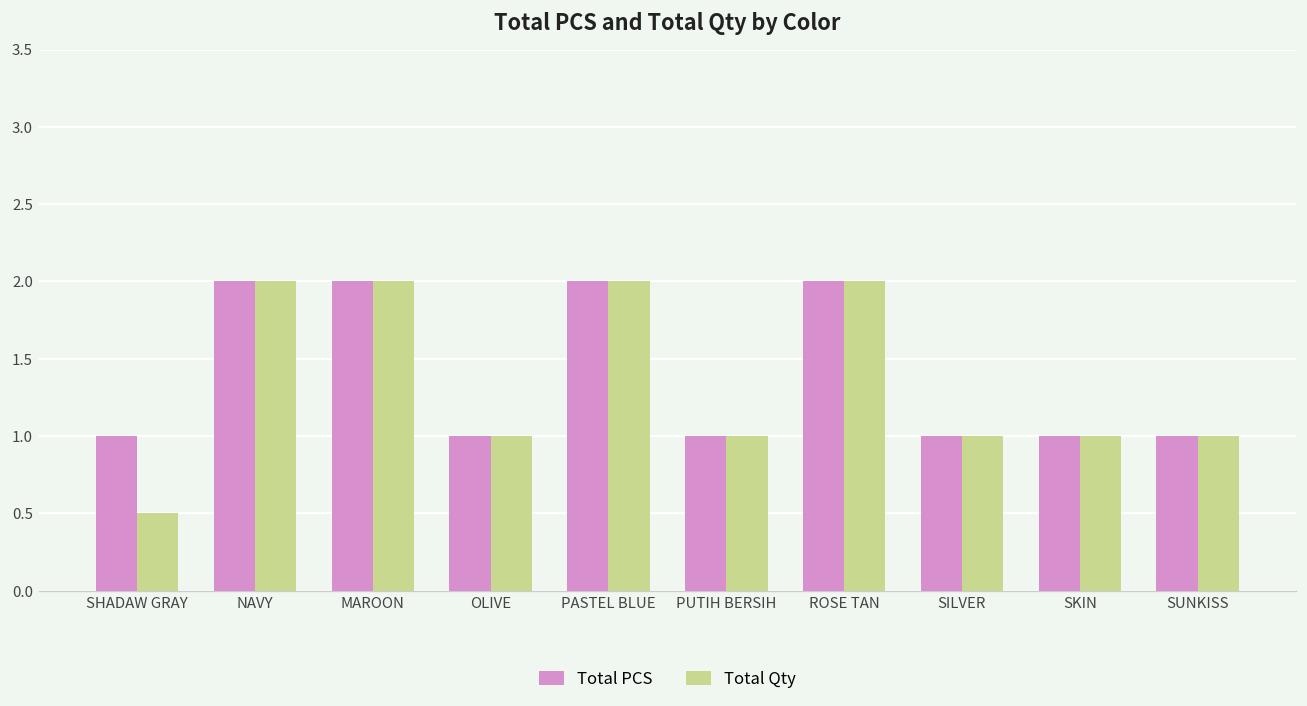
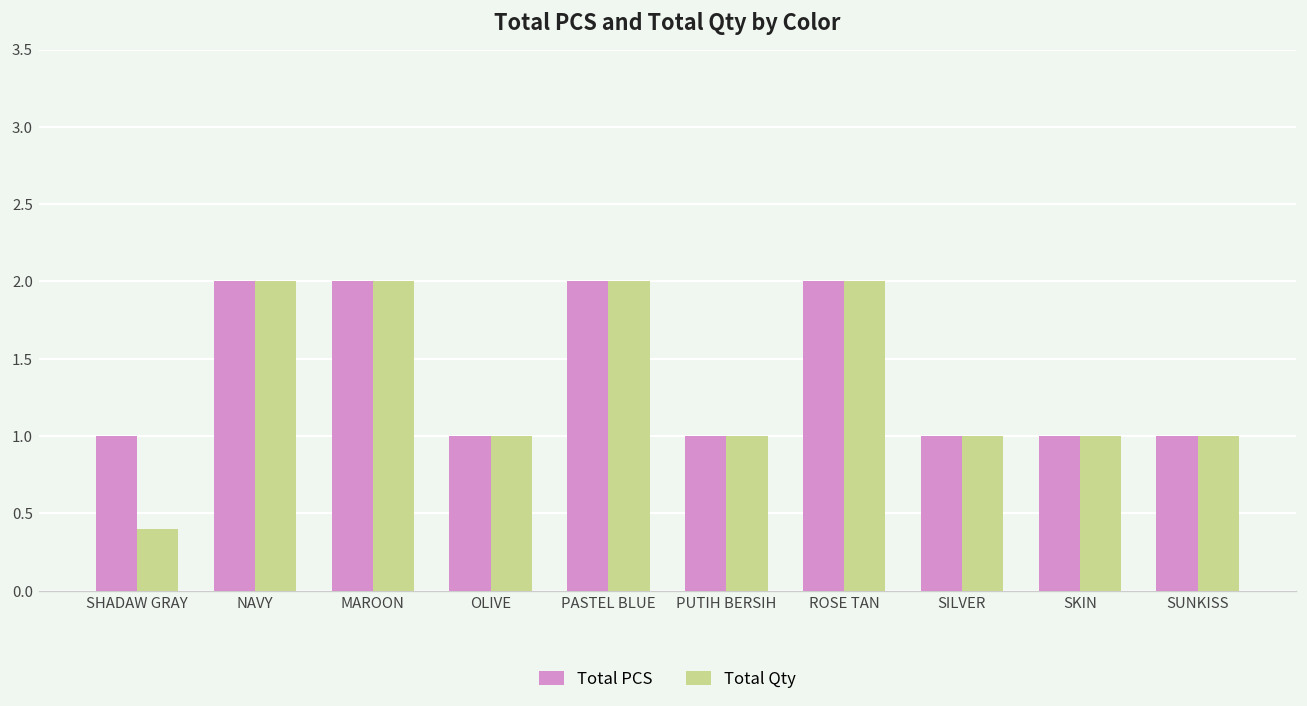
Total Qty, SHADAW GRAY: 0.5 -> 0.4
